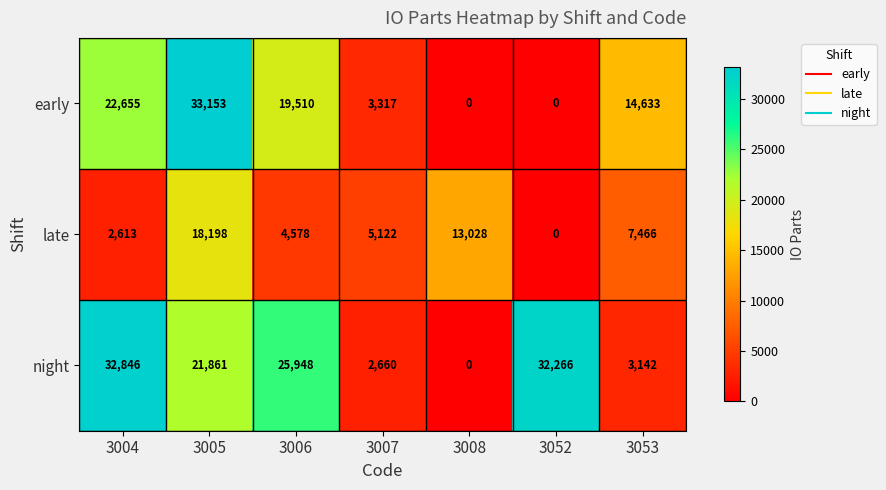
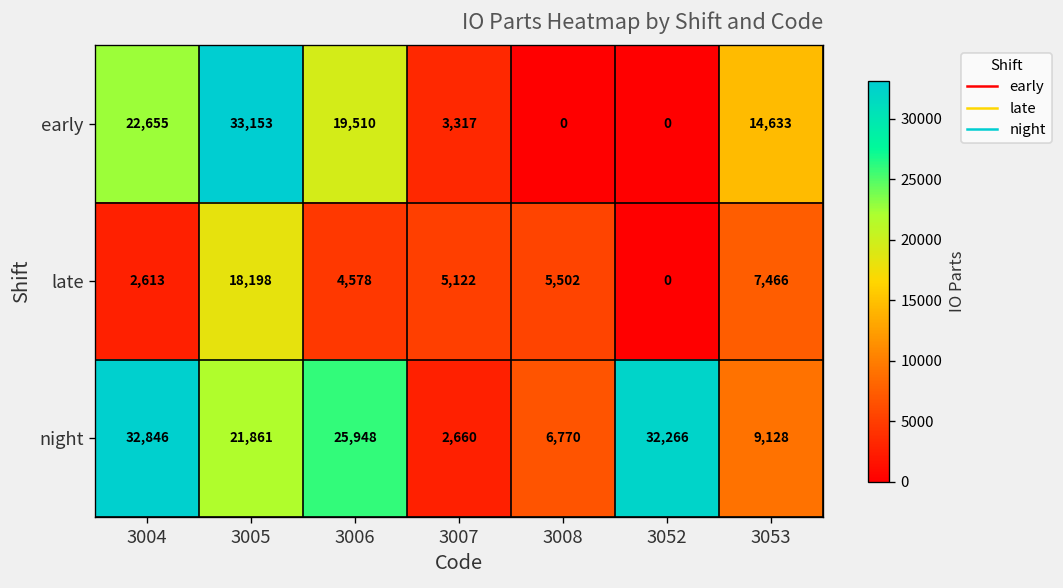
late, 3008: 13,028 -> 5,502
night, 3008: 0 -> 6,770
night, 3053: 3,142 -> 9,128
